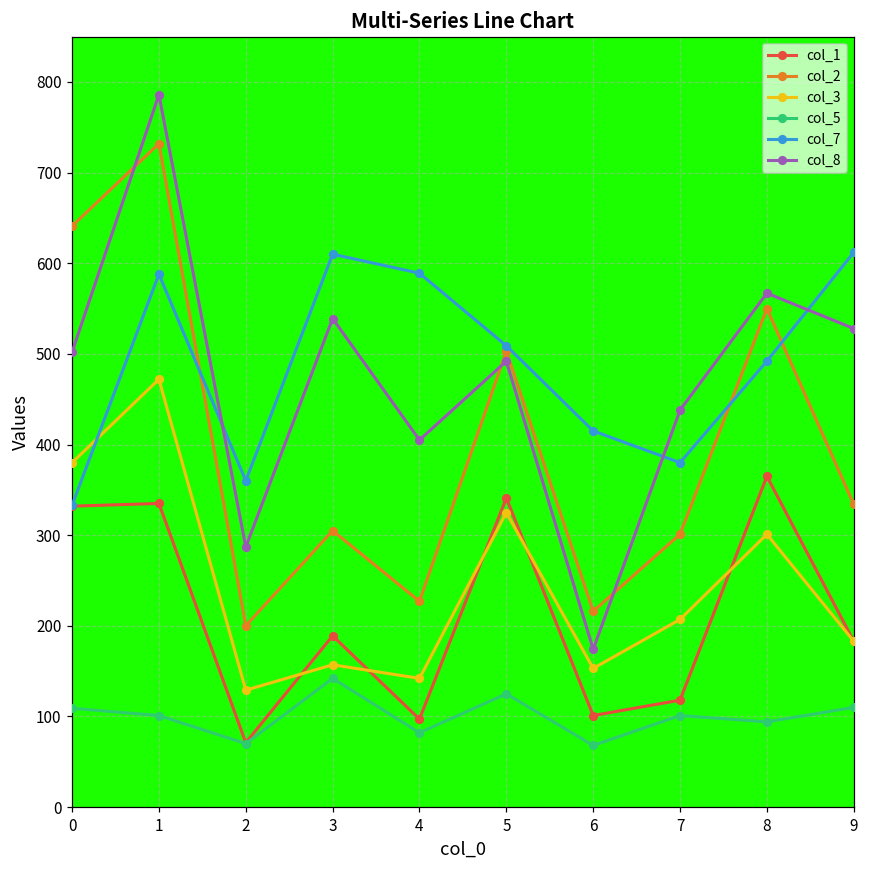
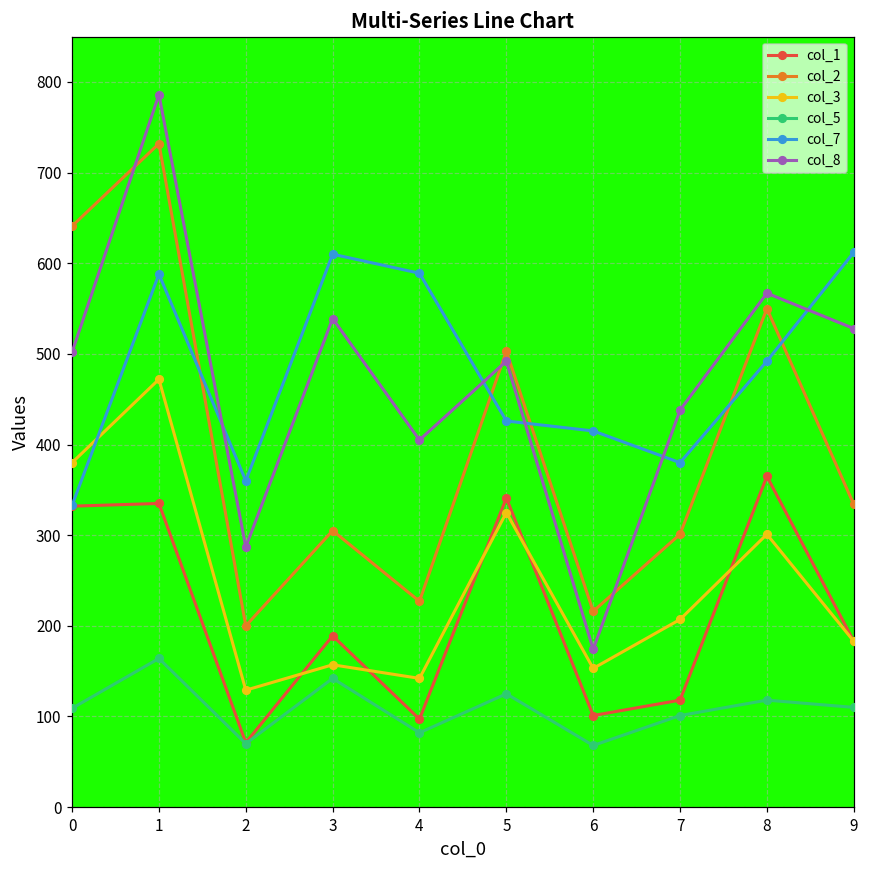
col_5, 1: 100 -> 160
col_7, 5: 510 -> 430
col_5, 8: 90 -> 120
